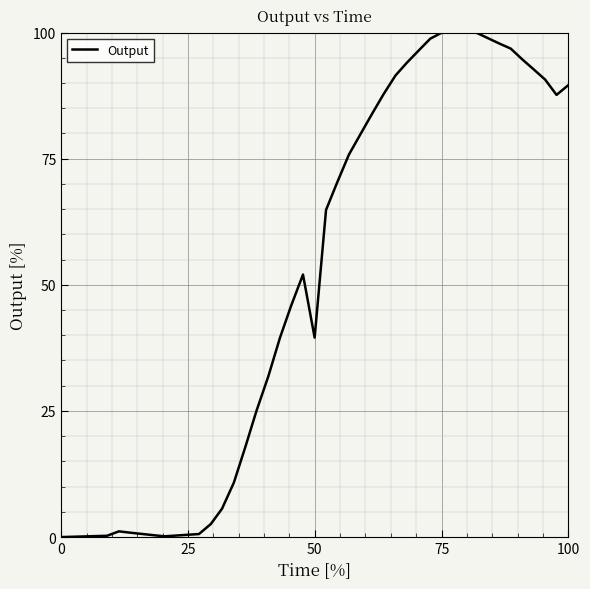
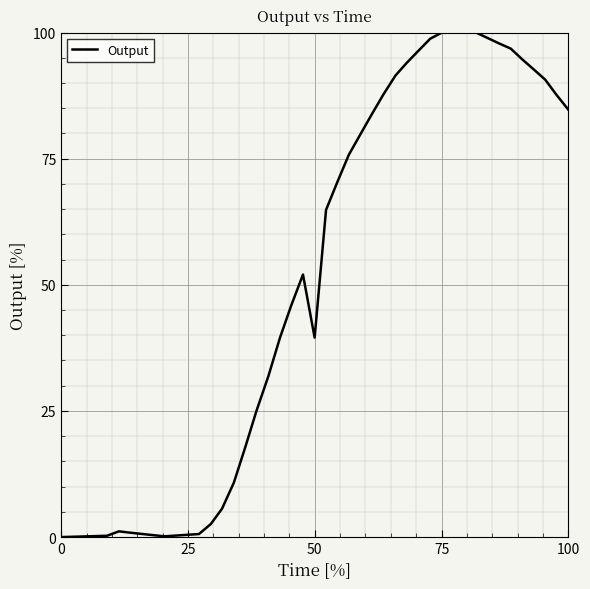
100: 90 -> 85
